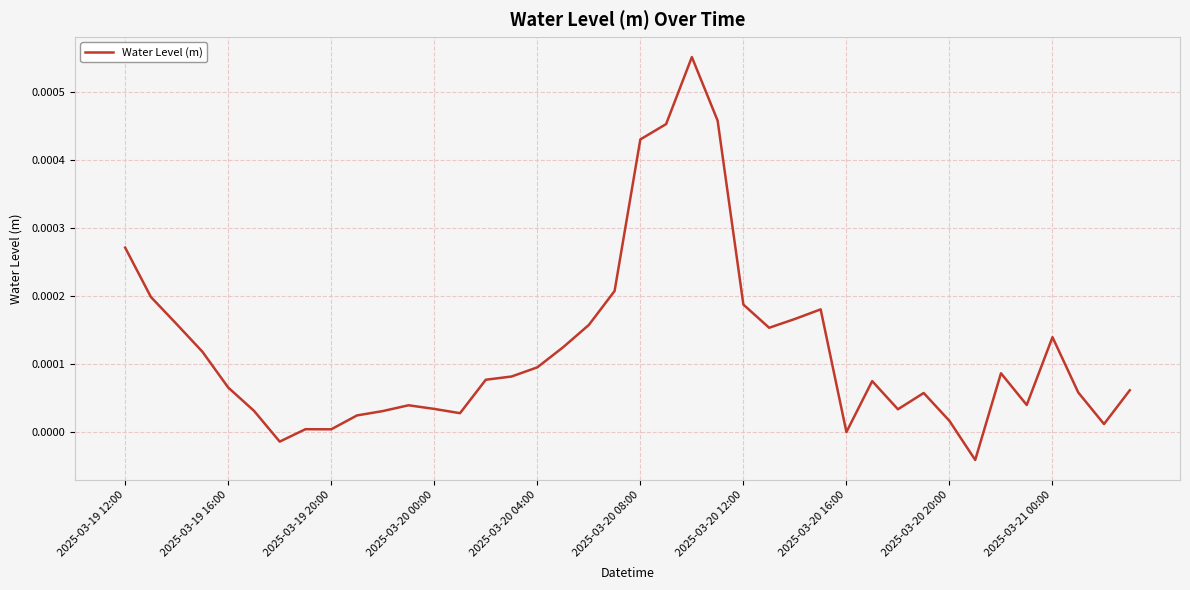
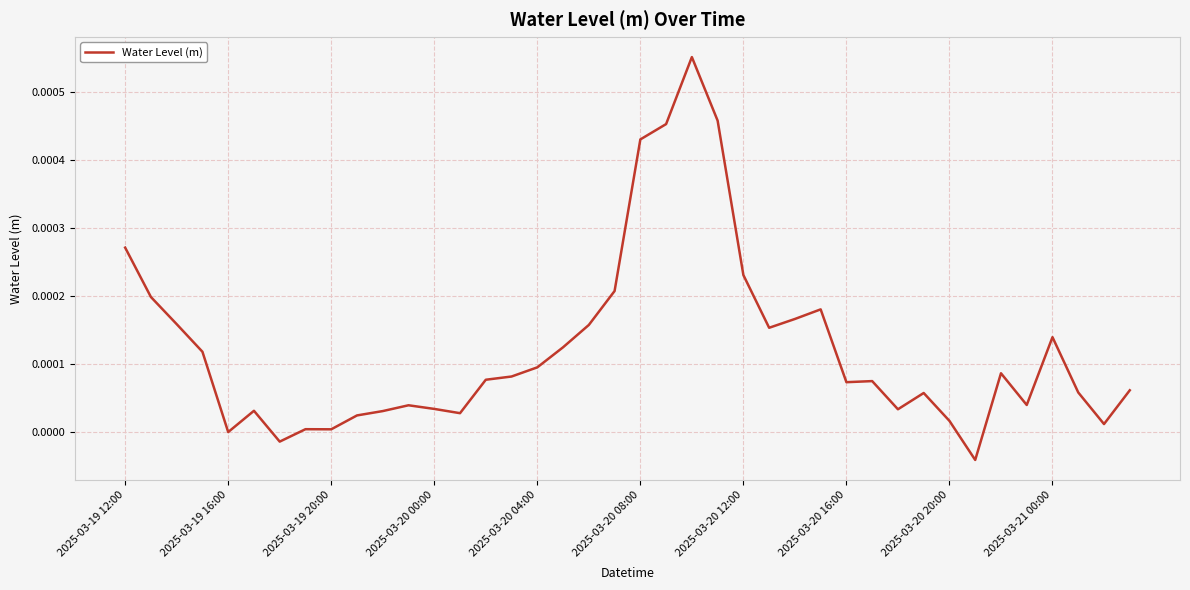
2025-03-19 16:00: 0.0001 -> 0.0000
2025-03-20 12:00: 0.00019 -> 0.00023
2025-03-20 16:00: 0.0000 -> 0.0001
